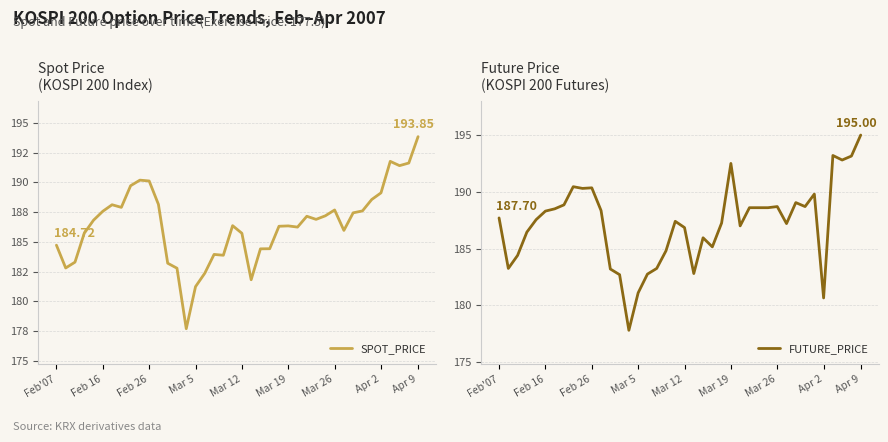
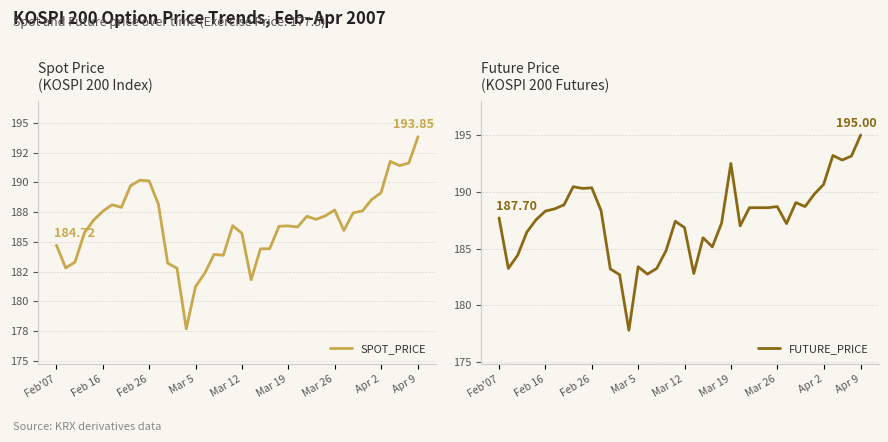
Future Price (KOSPI 200 Futures), Mar 5: 181.1 -> 183.4
Future Price (KOSPI 200 Futures), Apr 2: 180.7 -> 190.7
